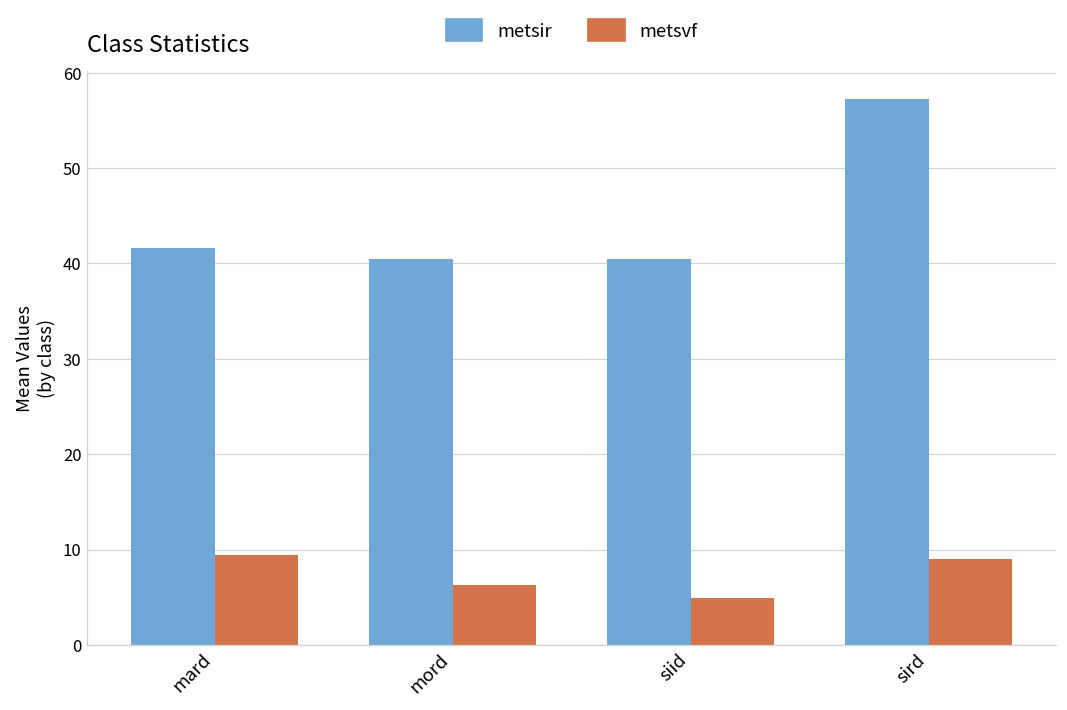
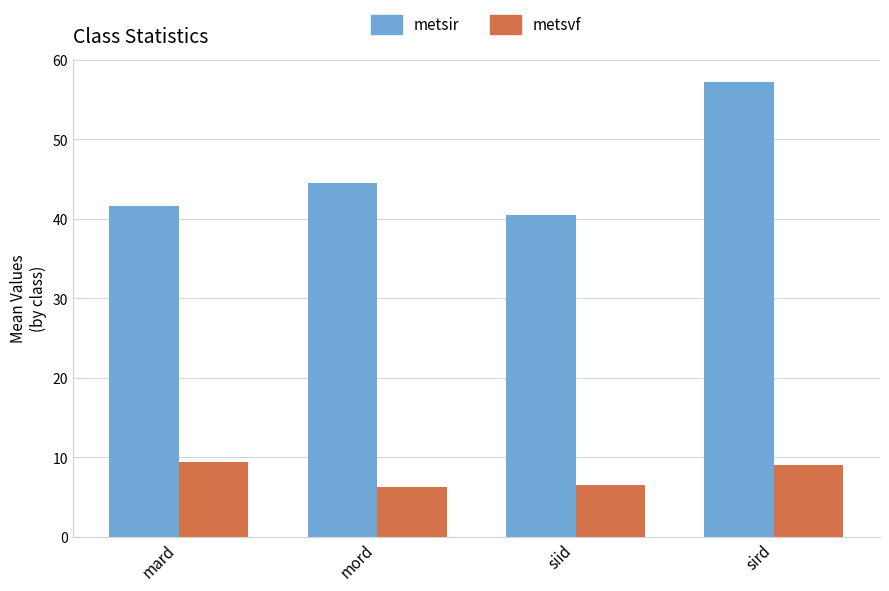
metsir, mord: 40 -> 45
metsvf, siid: 5 -> 6
